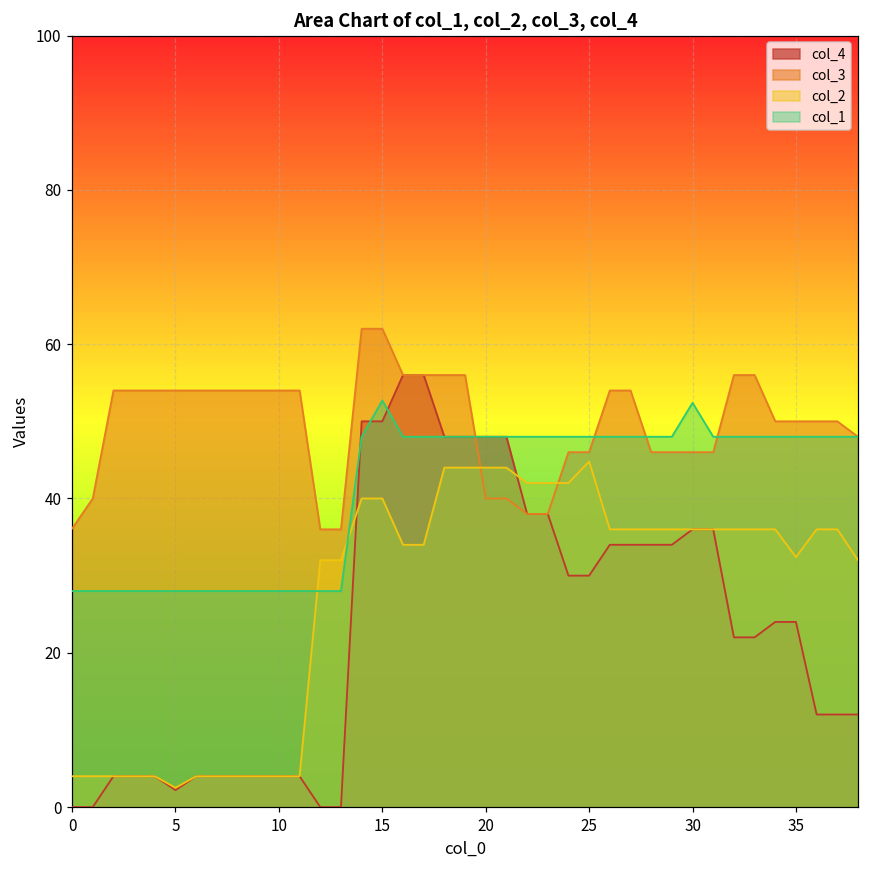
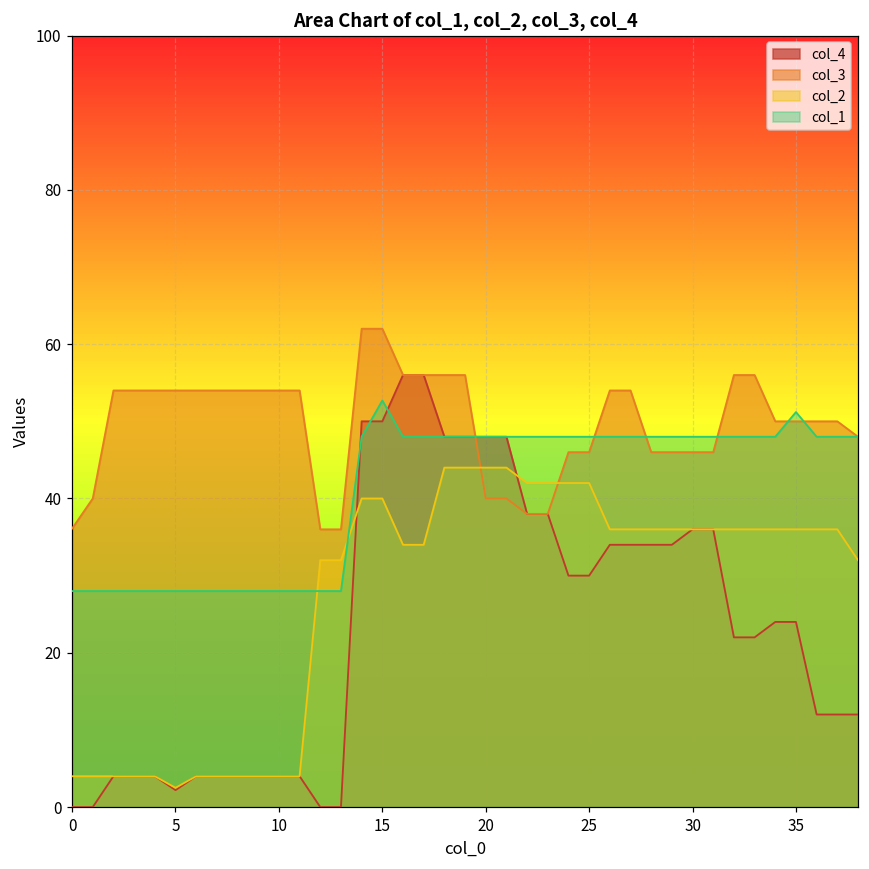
col_2, 25: 45 -> 42
col_1, 30: 52 -> 48
col_2, 35: 32 -> 36
col_1, 35: 48 -> 51
